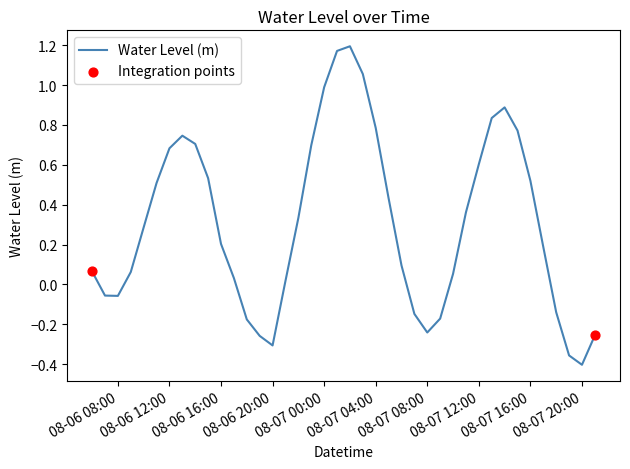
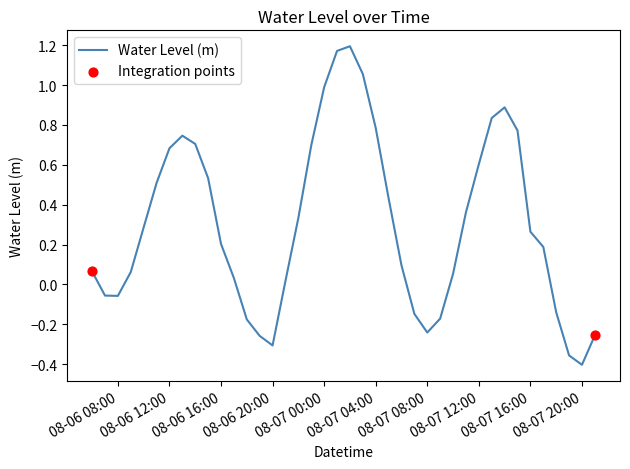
Water Level (m), 08-07 16:00: 0.52 -> 0.26
